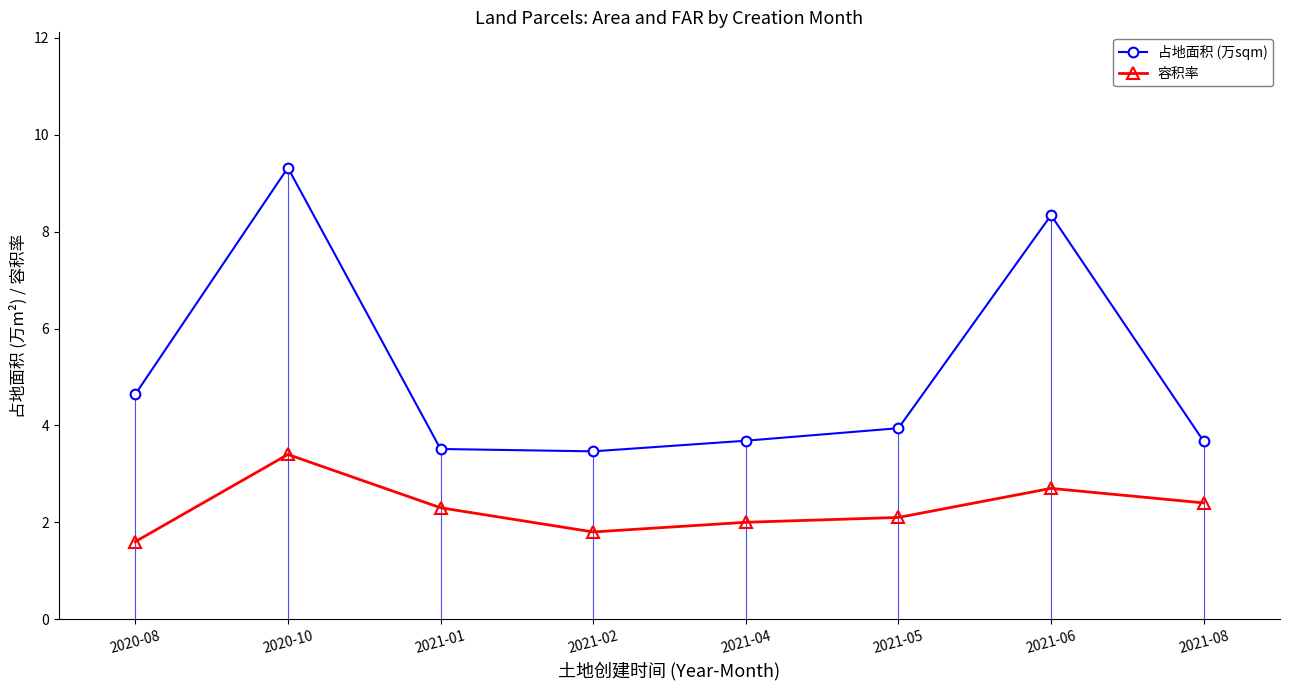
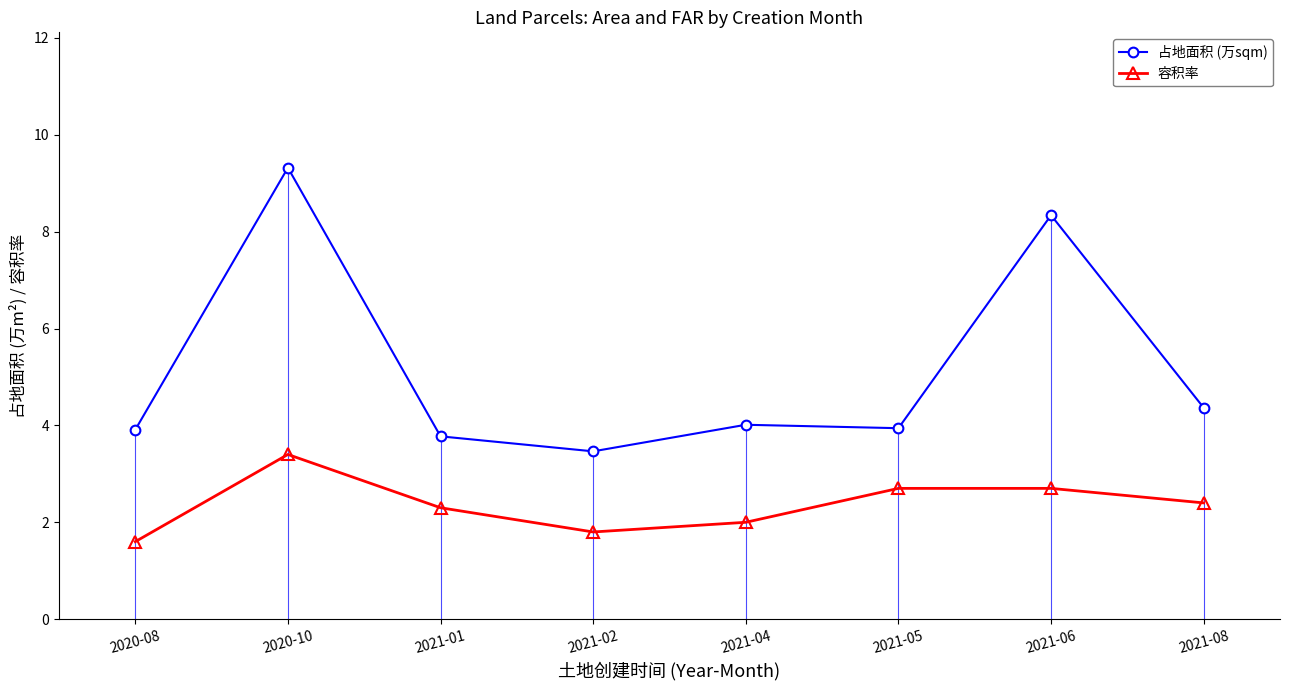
占地面积 (万sqm), 2020-08: 4.6 -> 3.9
占地面积 (万sqm), 2021-01: 3.5 -> 3.8
占地面积 (万sqm), 2021-04: 3.7 -> 4.0
容积率, 2021-05: 2.1 -> 2.7
占地面积 (万sqm), 2021-08: 3.7 -> 4.4
